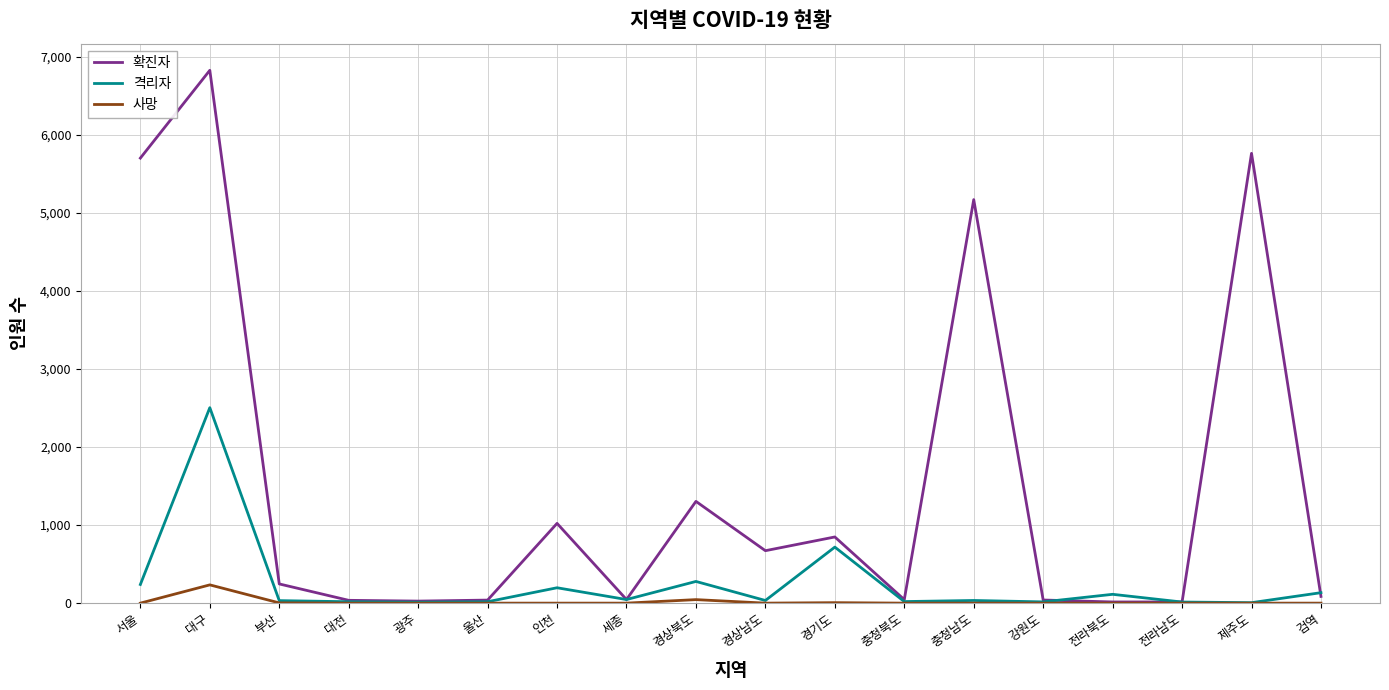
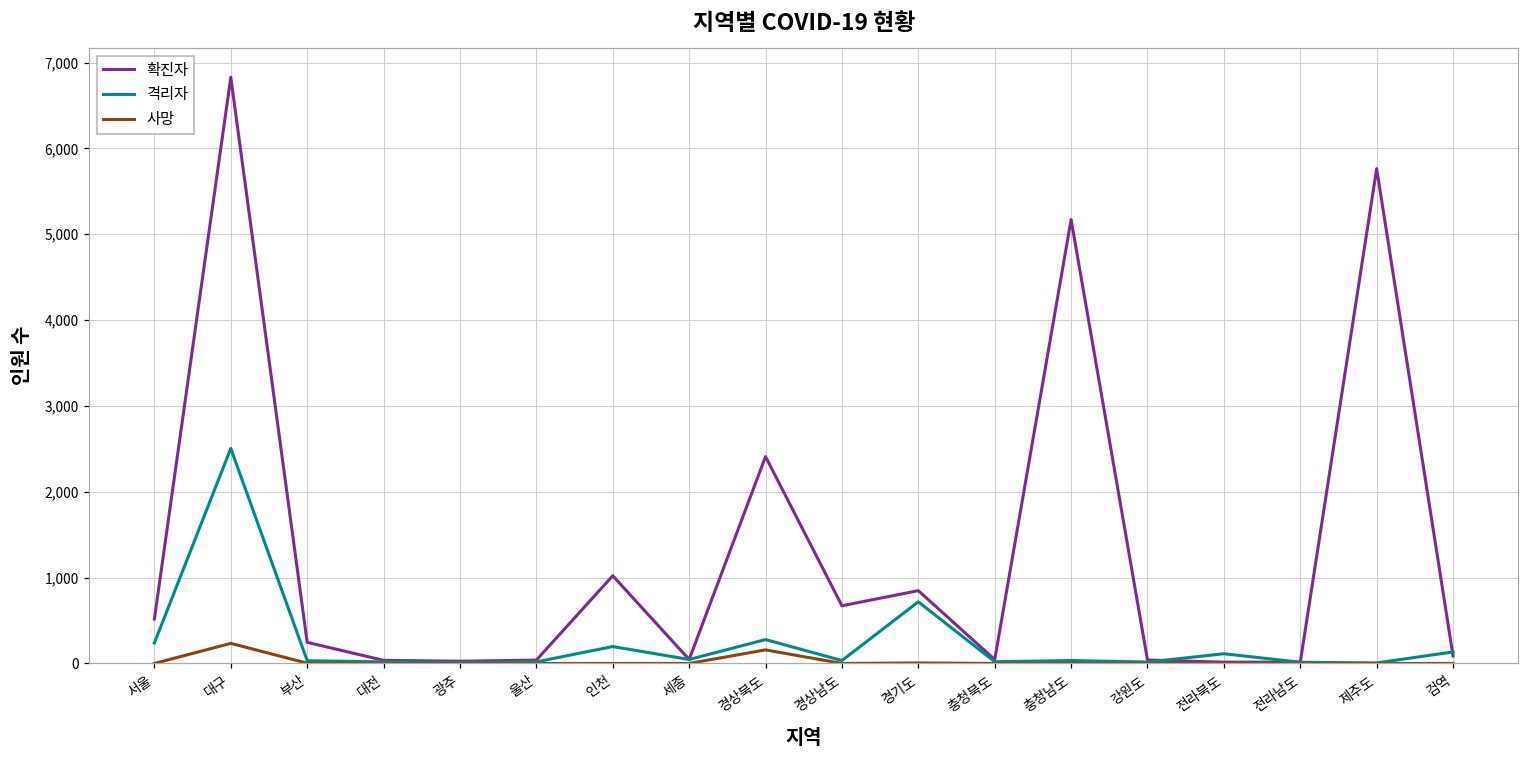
확진자, 서울: 5,700 -> 500
확진자, 경상북도: 1,300 -> 2,400
사망, 경상북도: 0 -> 200
